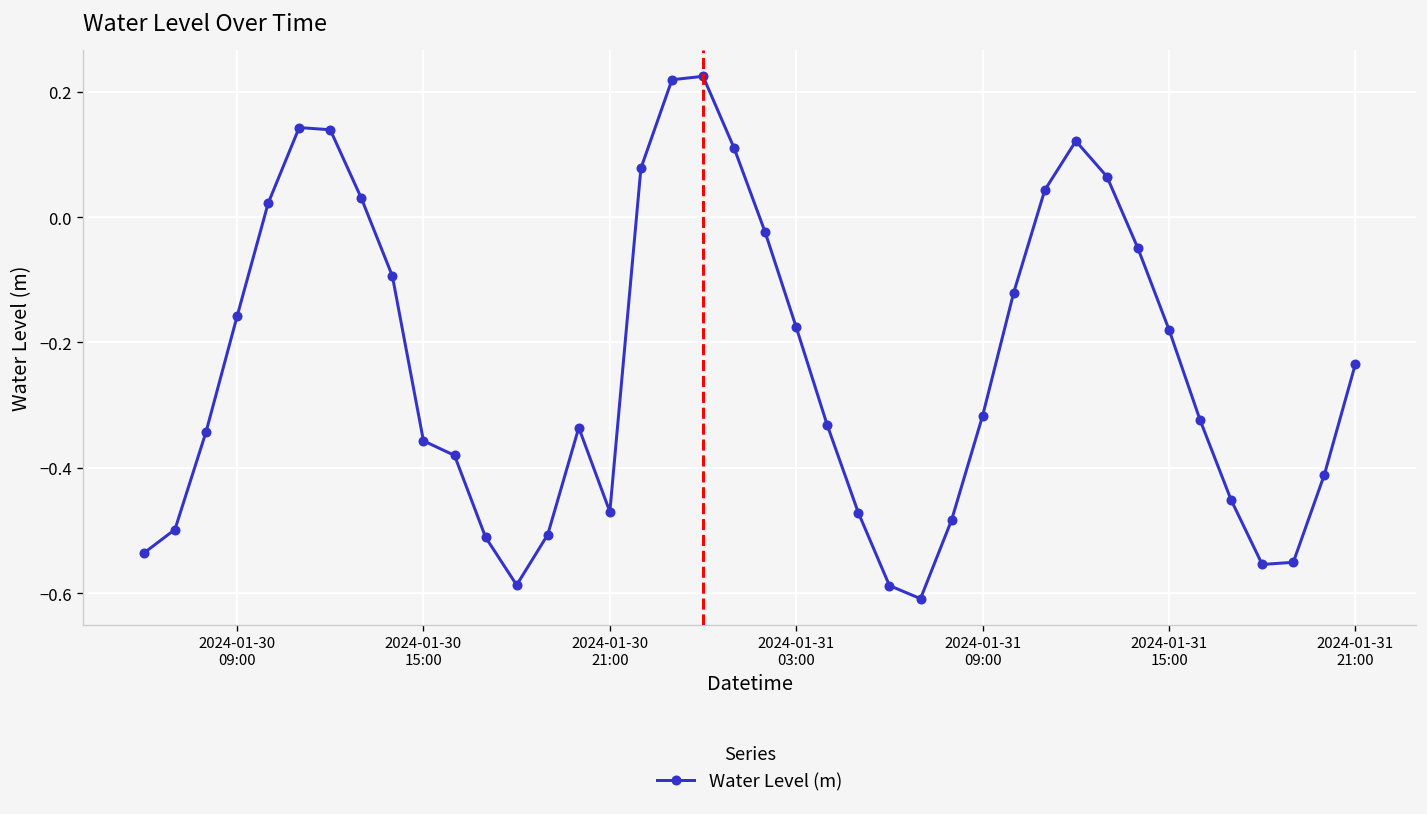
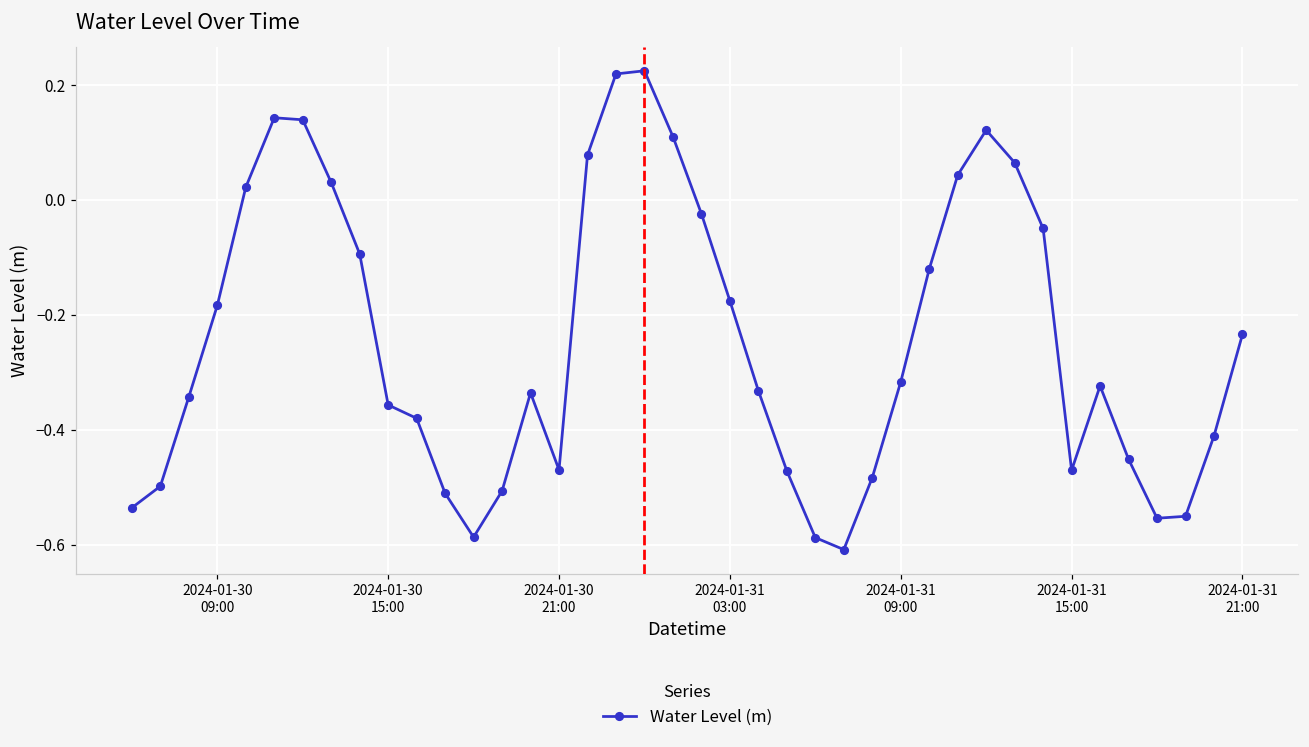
2024-01-30 09:00: -0.16 -> -0.18
2024-01-31 15:00: -0.18 -> -0.47
